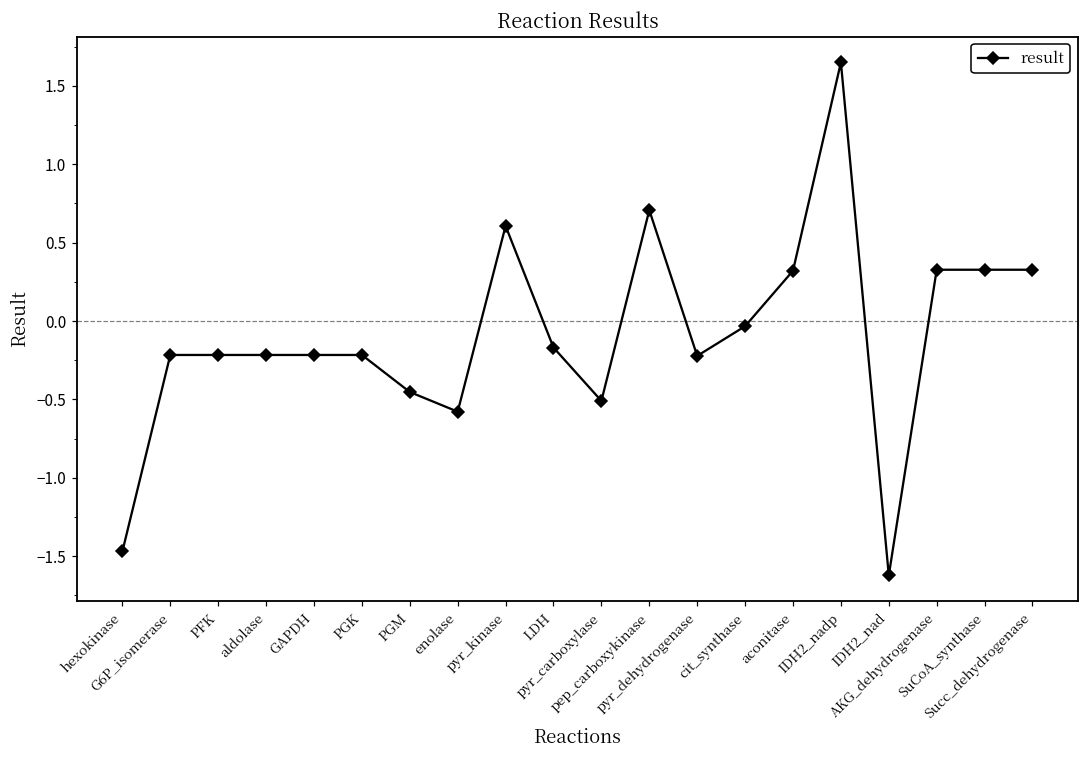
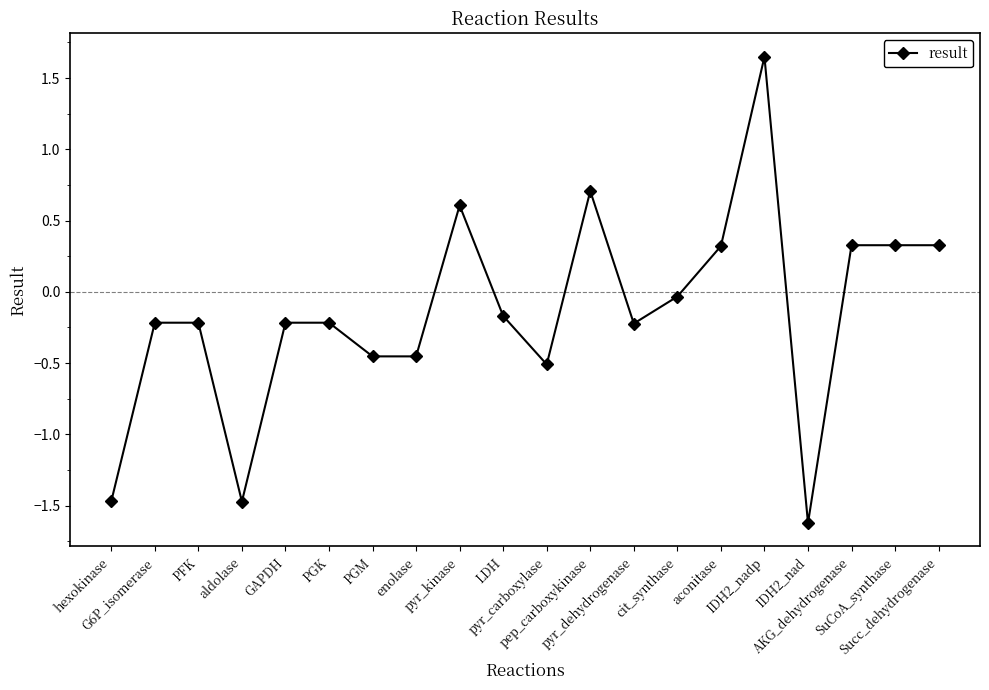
aldolase: -0.22 -> -1.47
enolase: -0.58 -> -0.45
